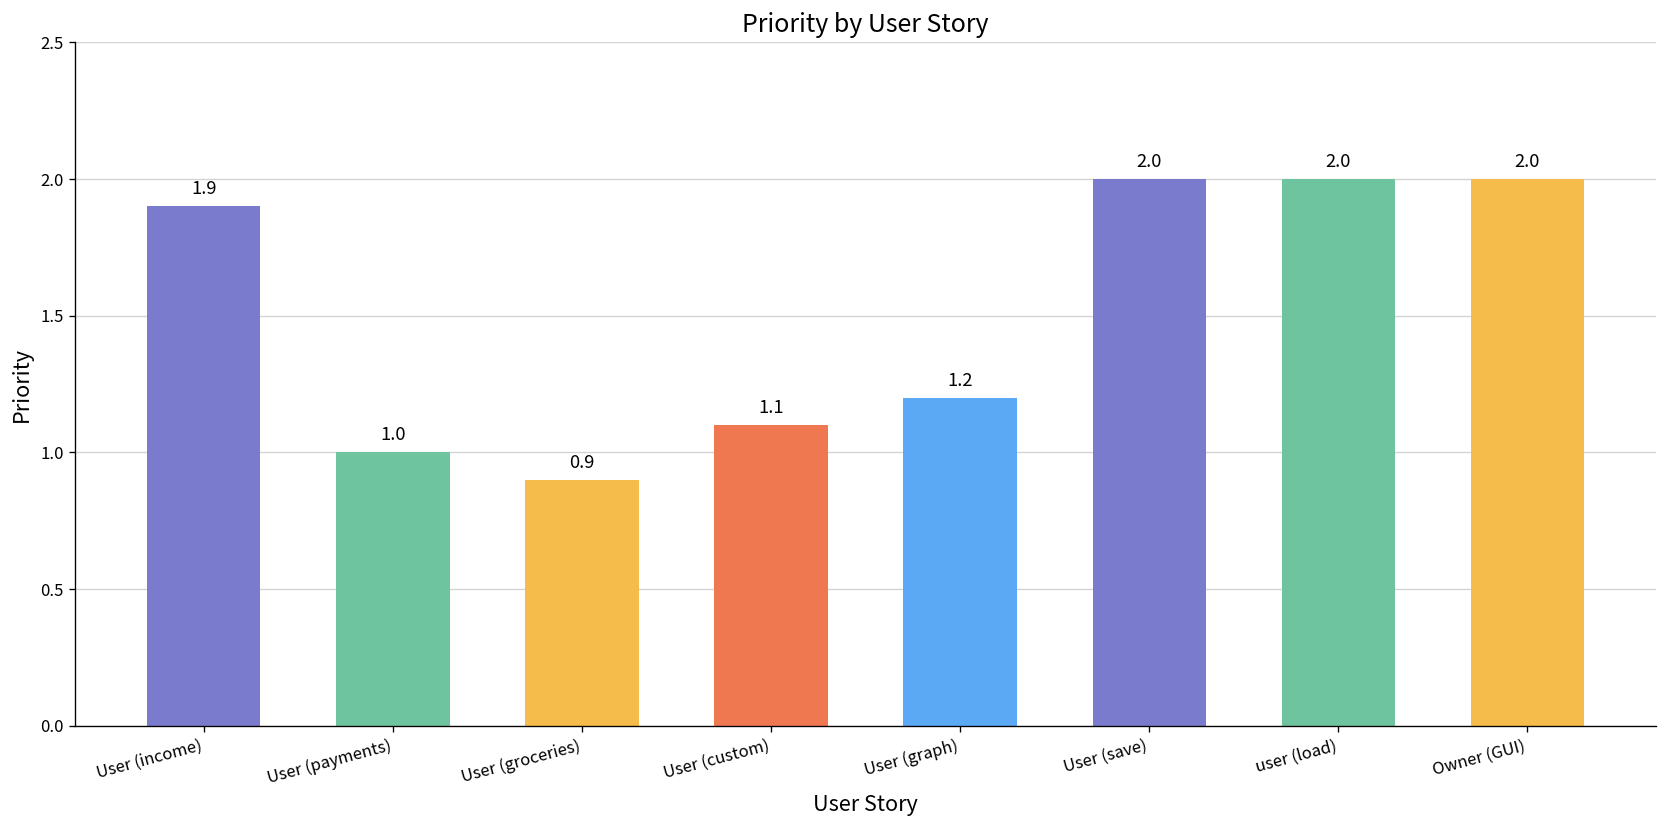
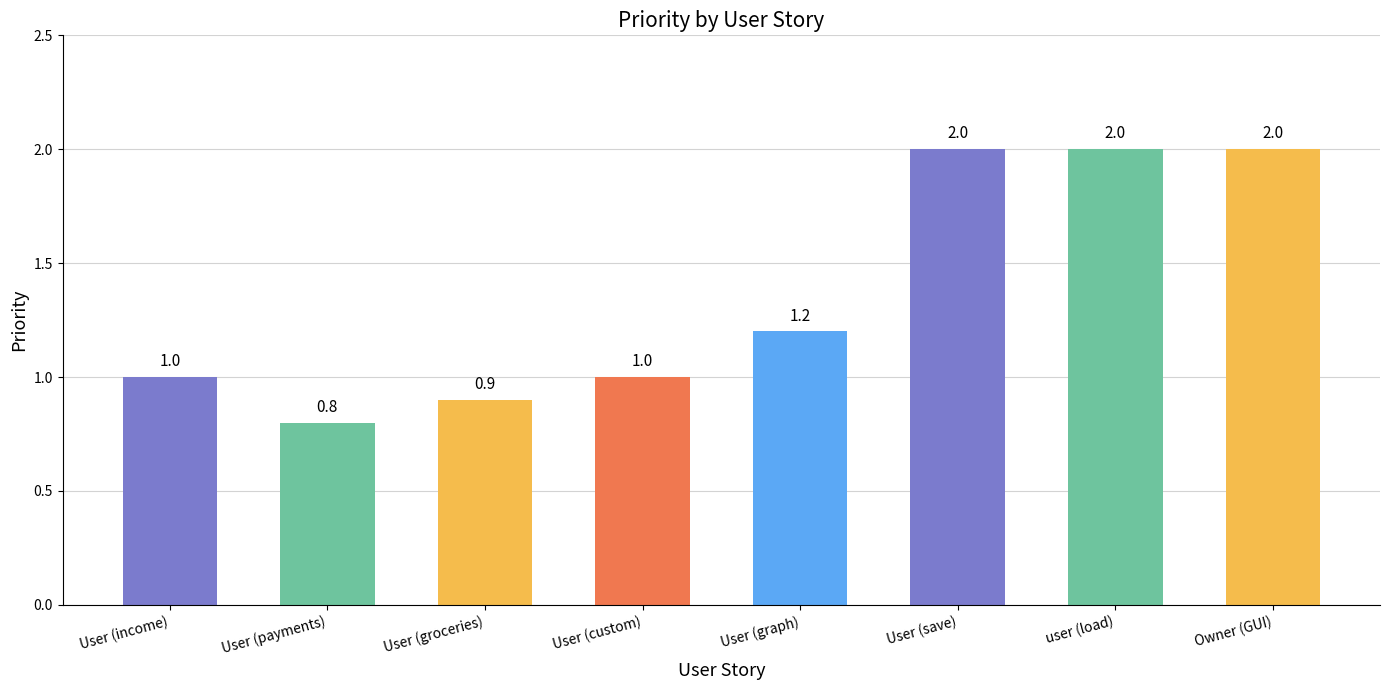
User (income): 1.9 -> 1.0
User (payments): 1.0 -> 0.8
User (custom): 1.1 -> 1.0
